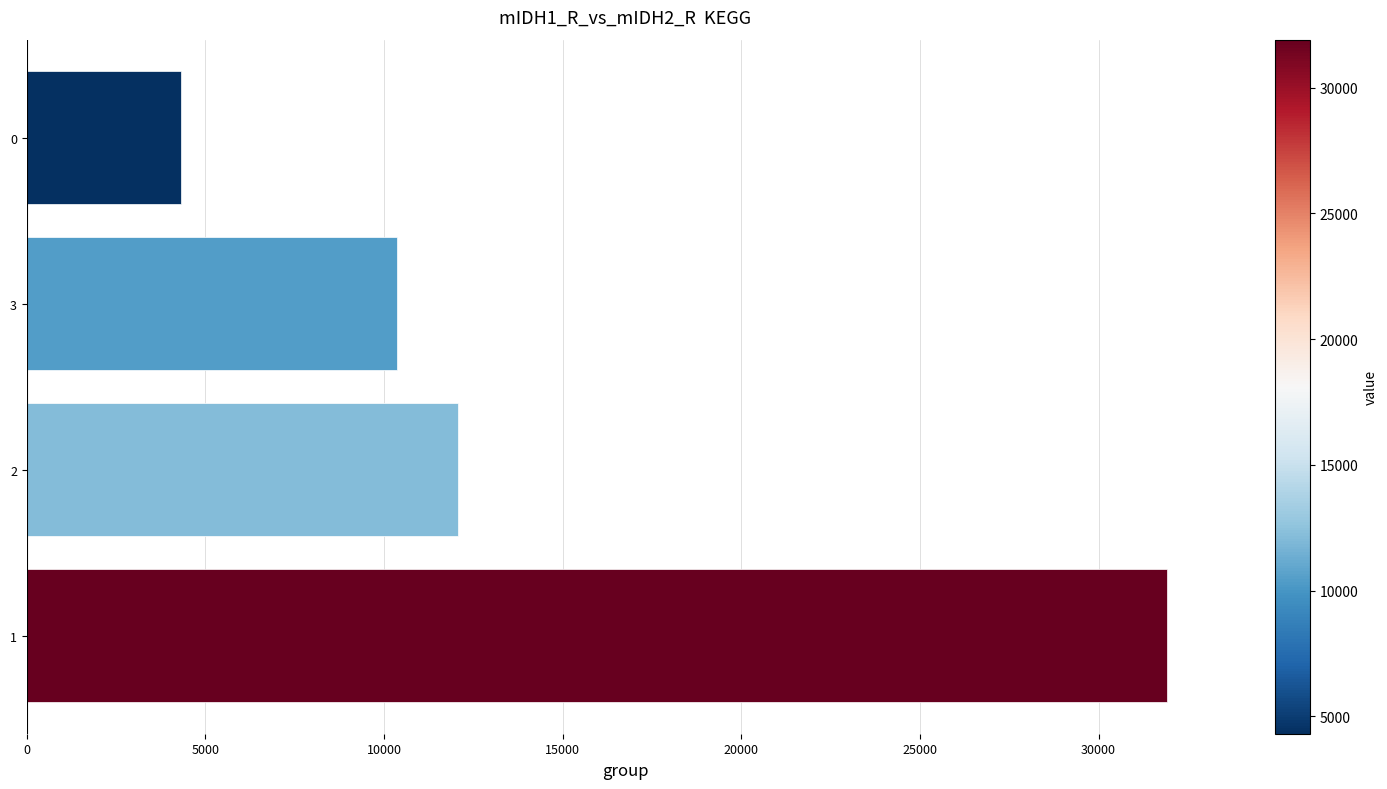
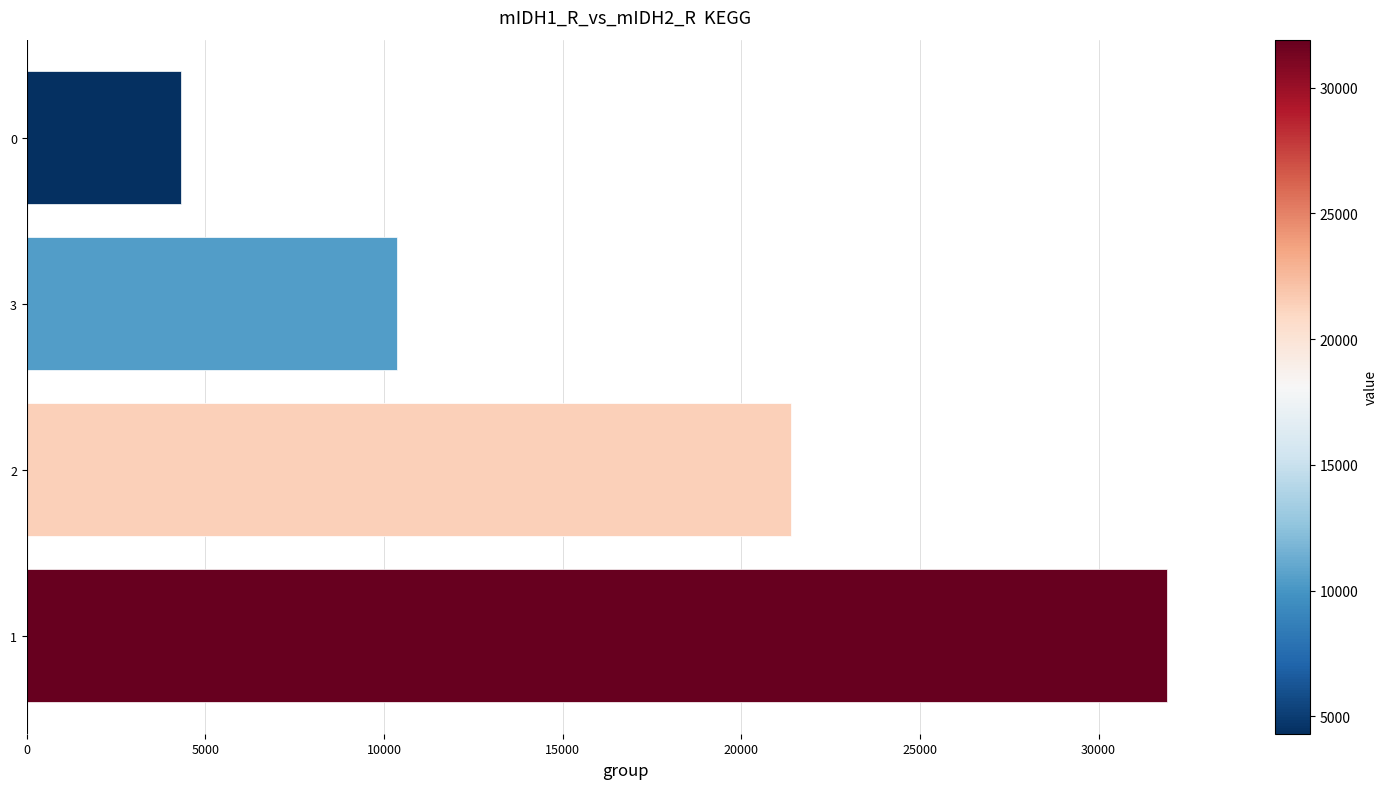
2: 12100 -> 21400
